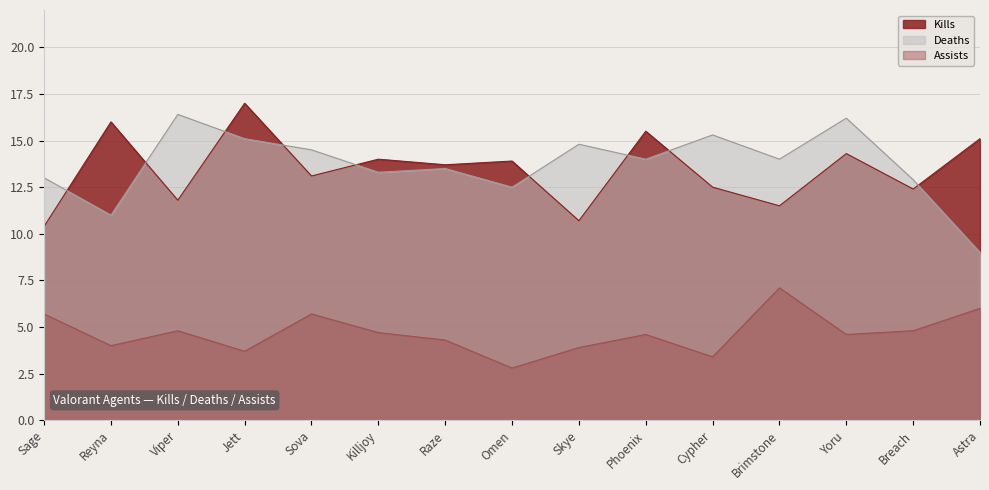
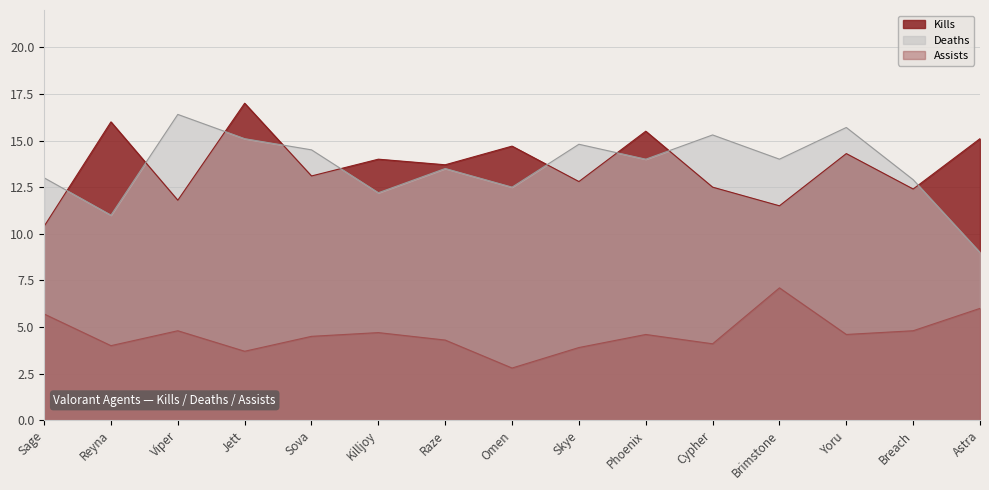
Assists, Sova: 5.7 -> 4.5
Deaths, Killjoy: 13.3 -> 12.2
Kills, Omen: 13.9 -> 14.7
Kills, Skye: 10.7 -> 12.8
Assists, Cypher: 3.4 -> 4.1
Deaths, Yoru: 16.2 -> 15.7
